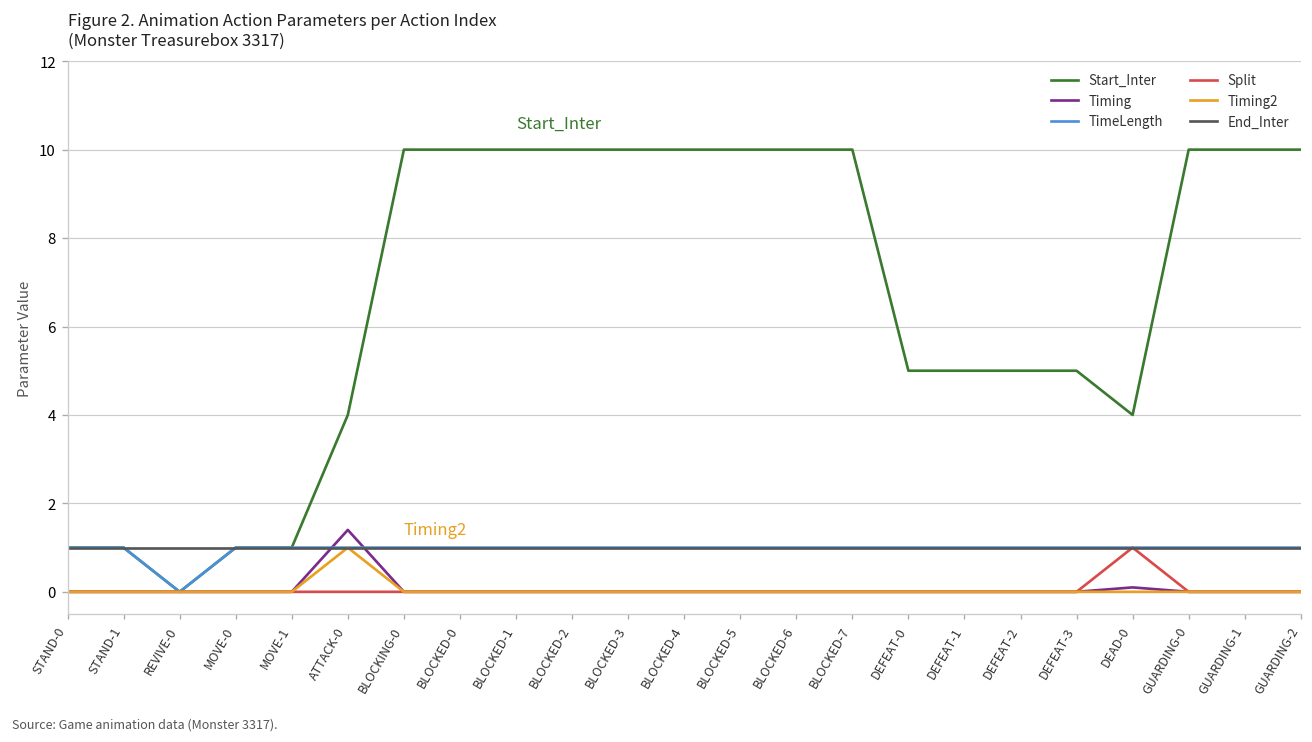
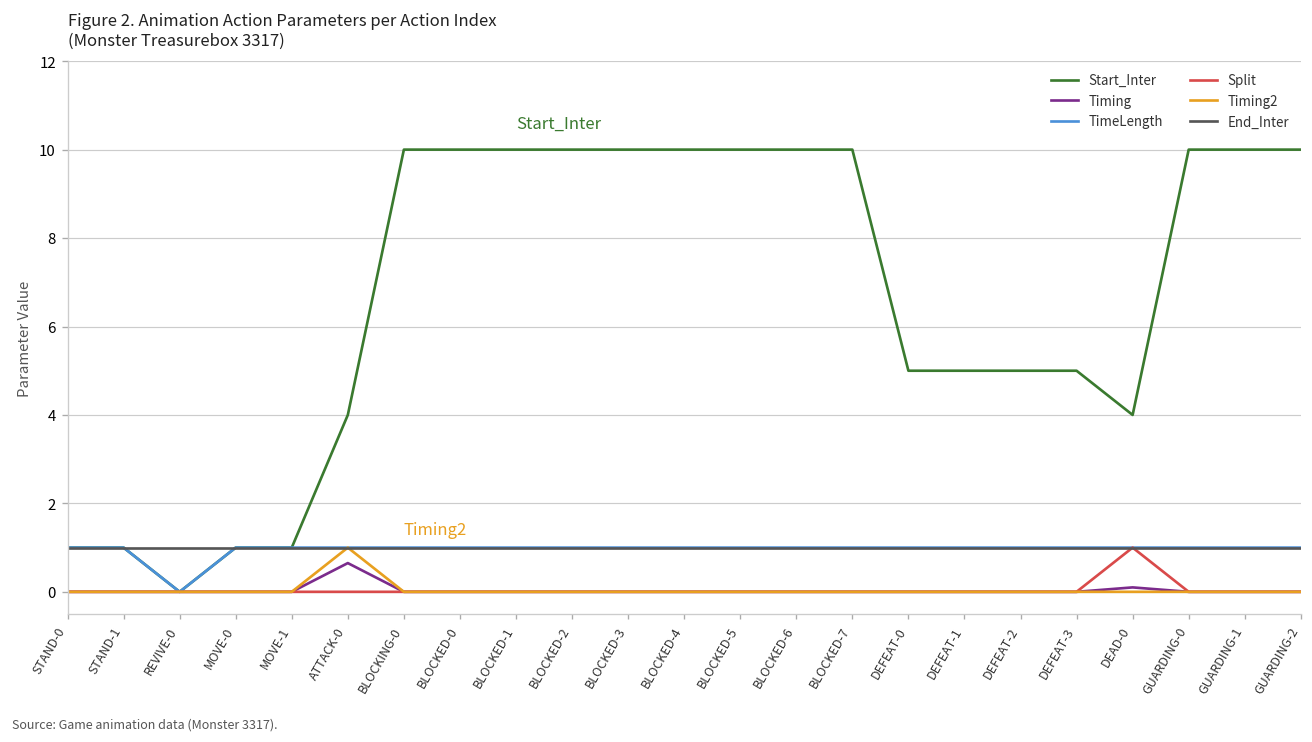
Timing, ATTACK-0: 1.4 -> 0.7
